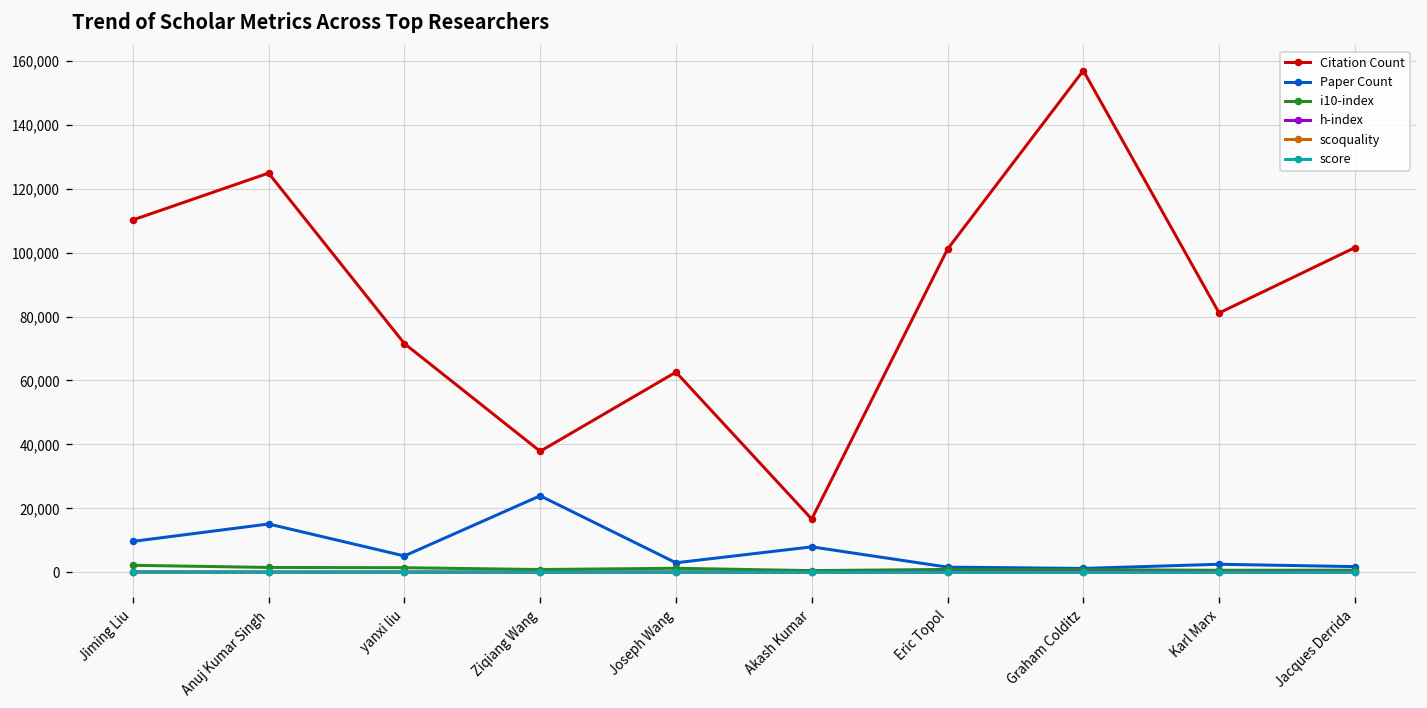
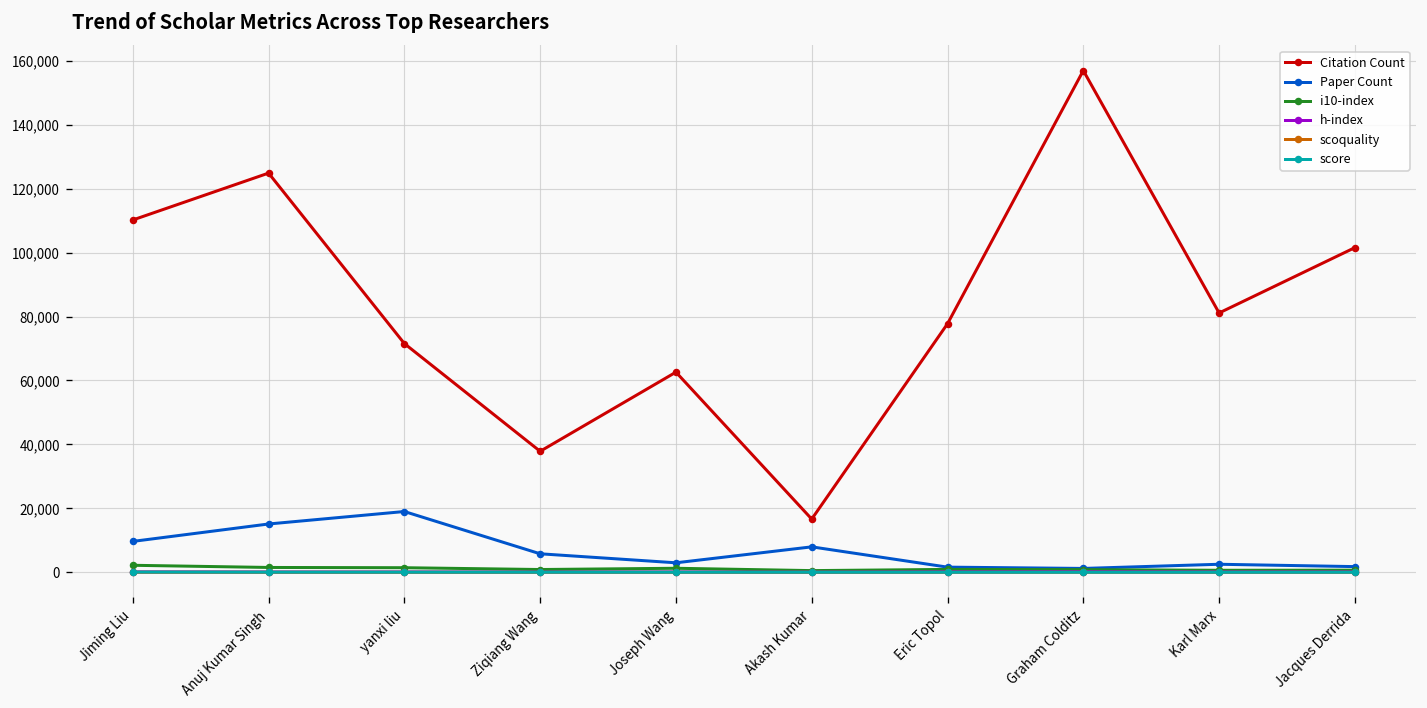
Paper Count, yanxi liu: 5,000 -> 19,000
Paper Count, Ziqiang Wang: 24,000 -> 6,000
Citation Count, Eric Topol: 101,000 -> 78,000
